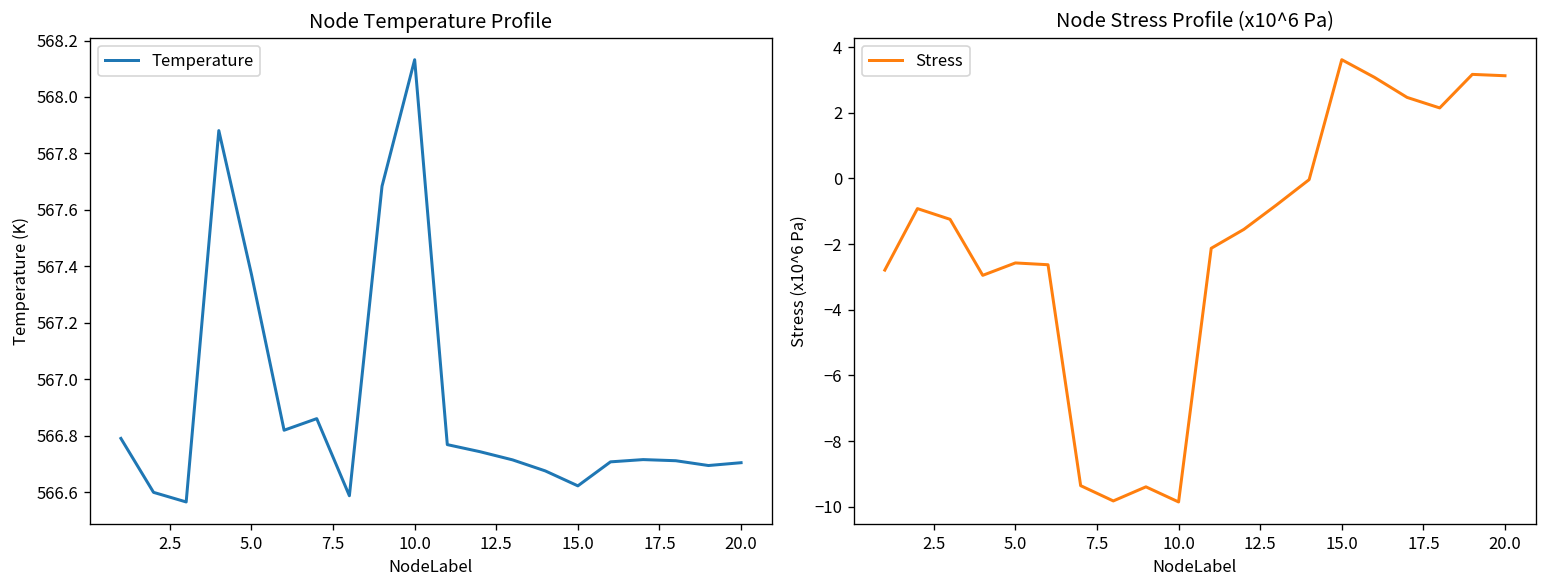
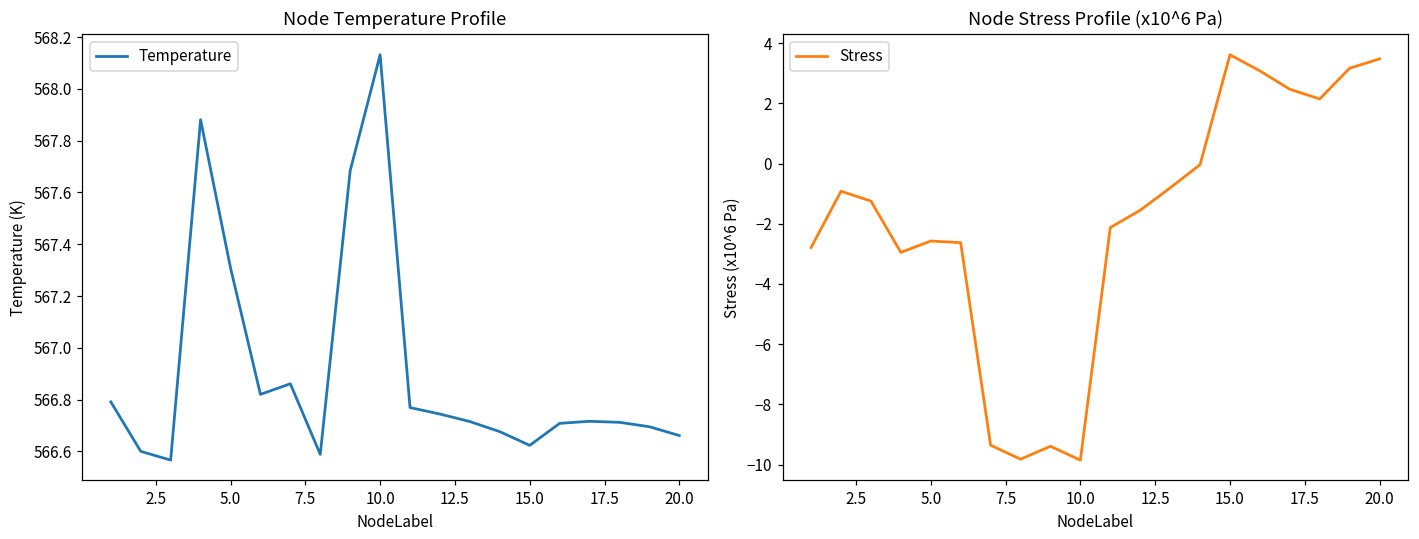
Node Temperature Profile, 5.0: 567.37 -> 567.31
Node Temperature Profile, 20.0: 566.71 -> 566.66
Node Stress Profile (x10^6 Pa), 20.0: 3.1 -> 3.5
